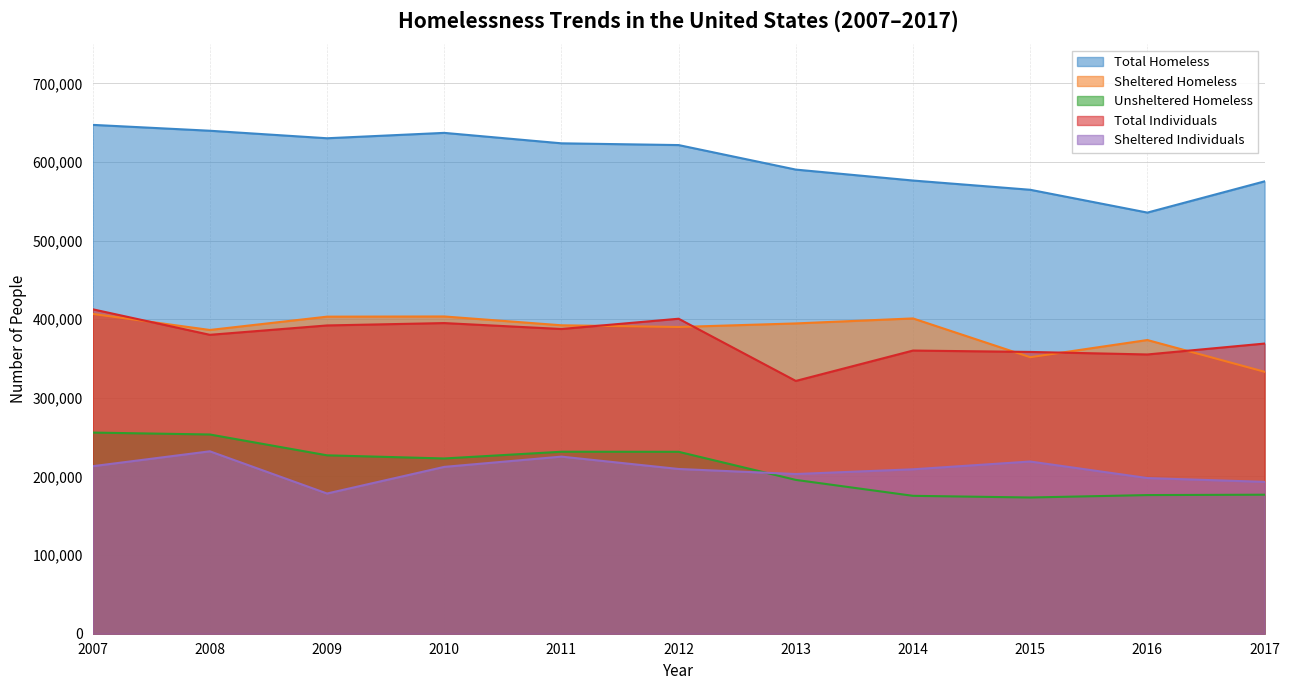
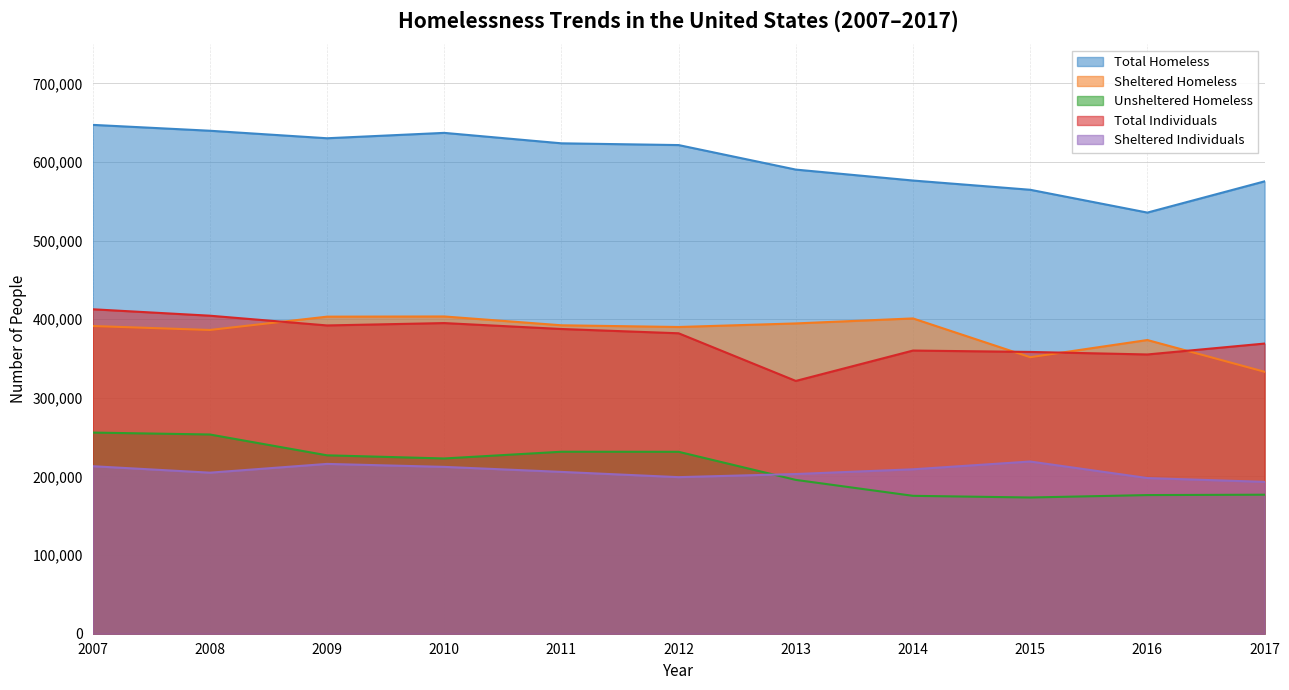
Sheltered Homeless, 2007: 410,000 -> 390,000
Total Individuals, 2008: 380,000 -> 400,000
Sheltered Individuals, 2008: 230,000 -> 200,000
Sheltered Individuals, 2009: 180,000 -> 220,000
Sheltered Individuals, 2011: 230,000 -> 210,000
Total Individuals, 2012: 400,000 -> 380,000
Sheltered Individuals, 2012: 210,000 -> 200,000
